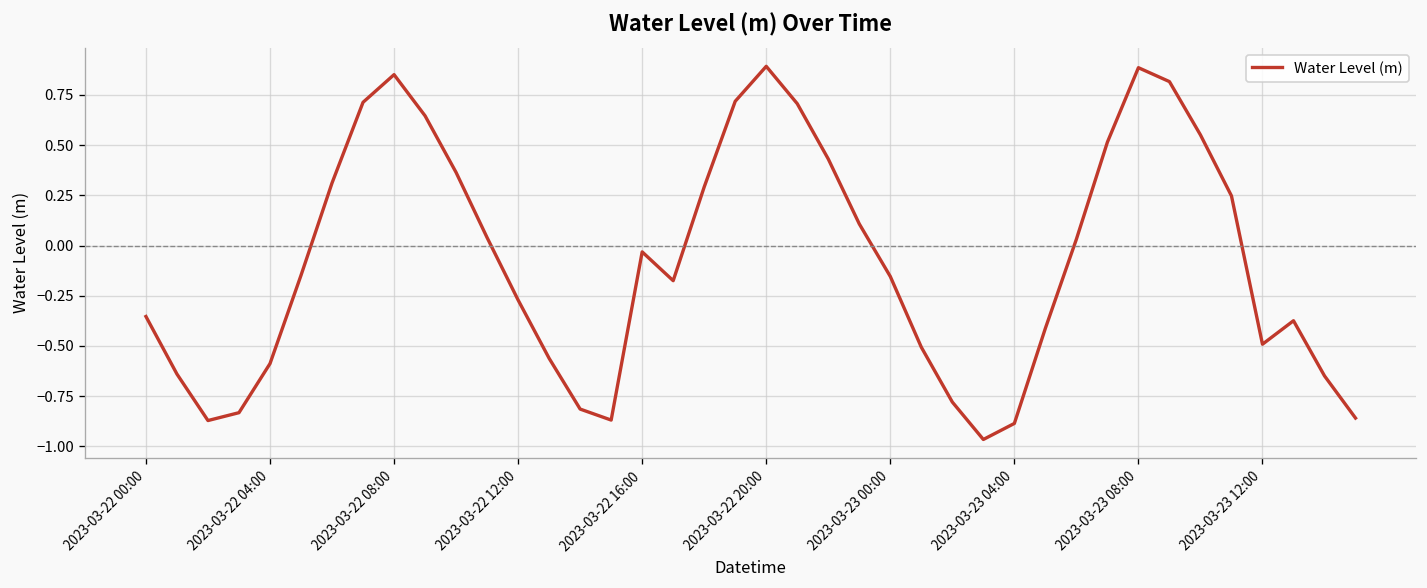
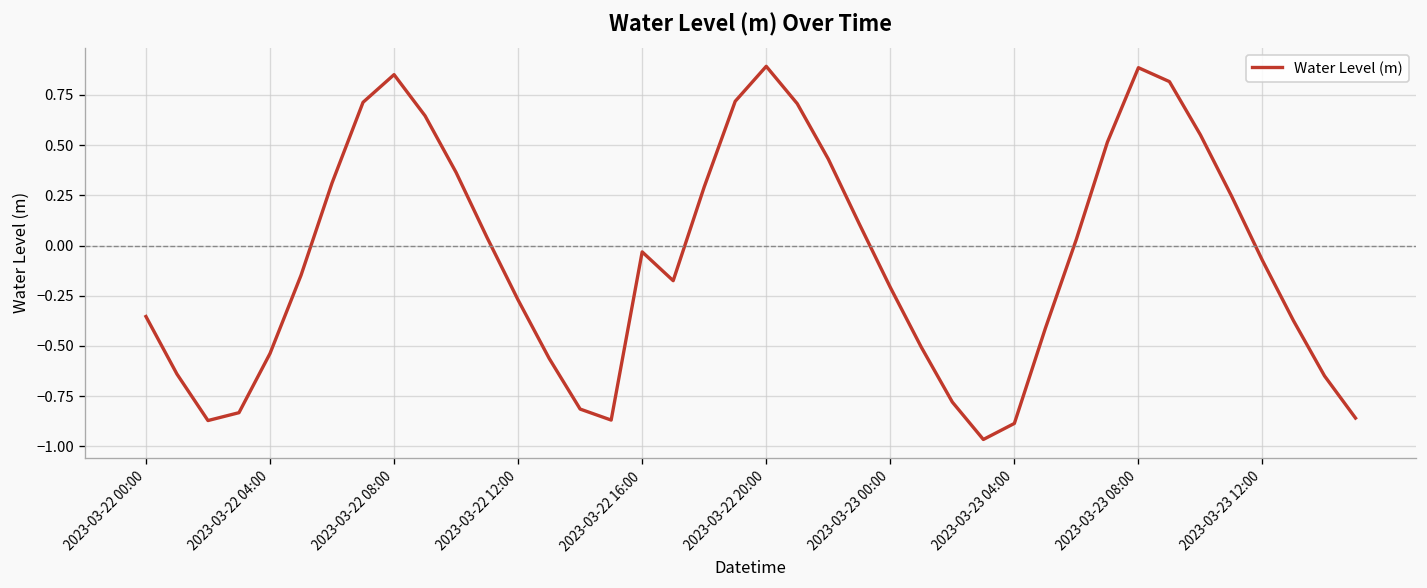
2023-03-22 04:00: -0.59 -> -0.54
2023-03-23 00:00: -0.15 -> -0.21
2023-03-23 12:00: -0.49 -> -0.07
